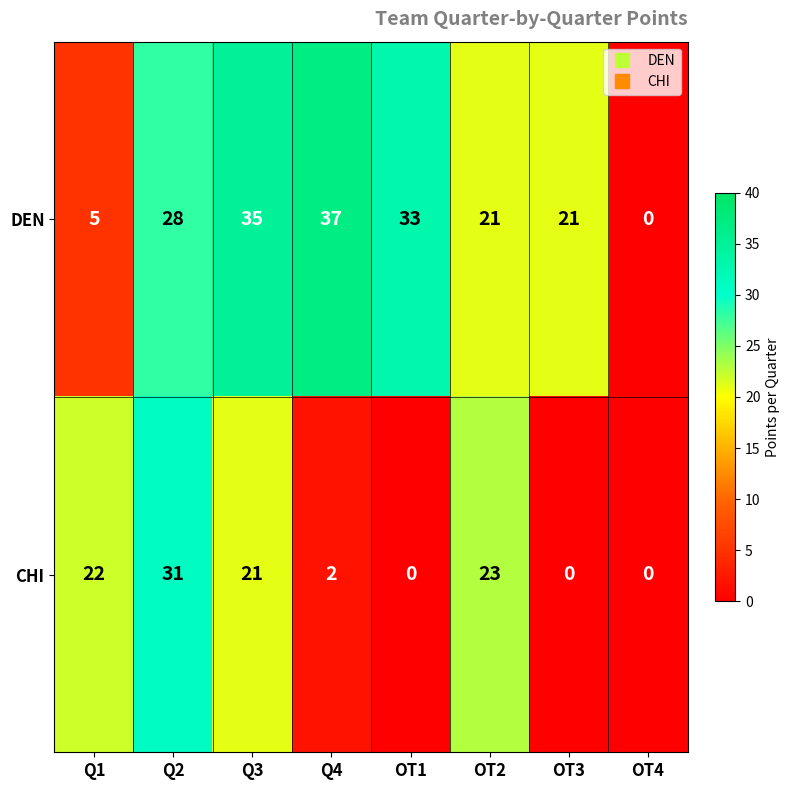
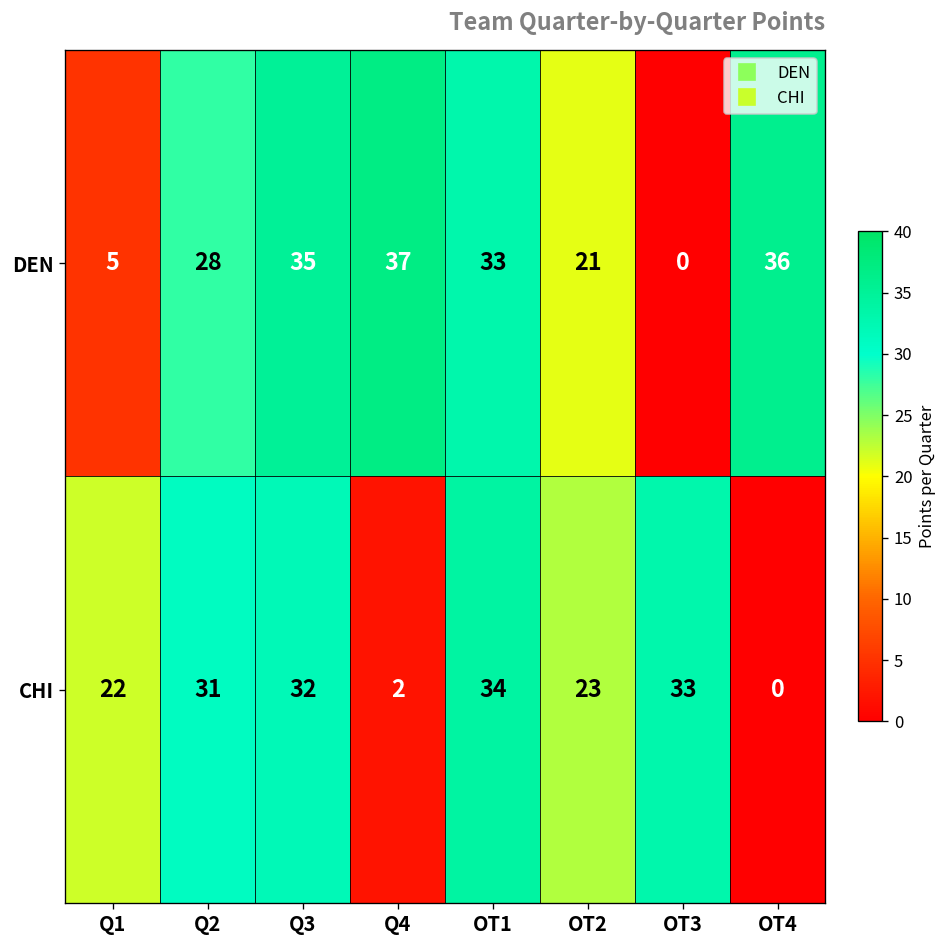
DEN, OT3: 21 -> 0
DEN, OT4: 0 -> 36
CHI, Q3: 21 -> 32
CHI, OT1: 0 -> 34
CHI, OT3: 0 -> 33
